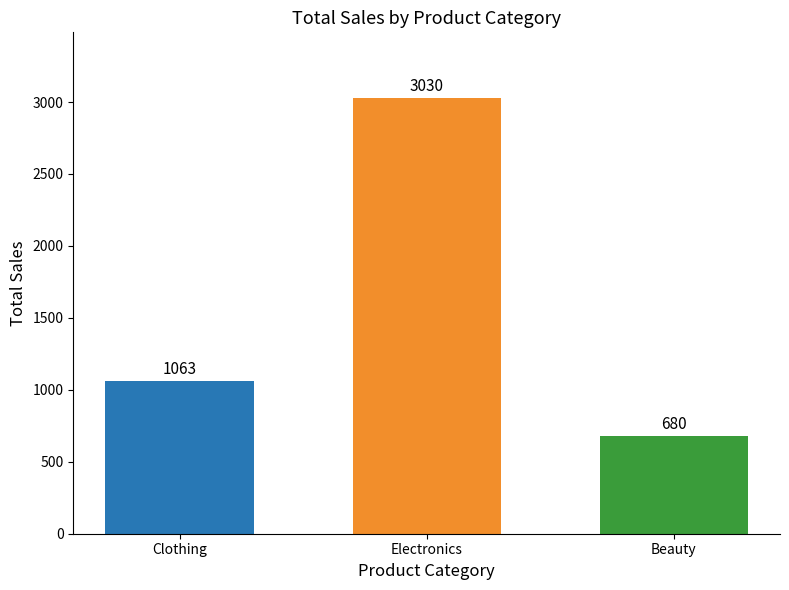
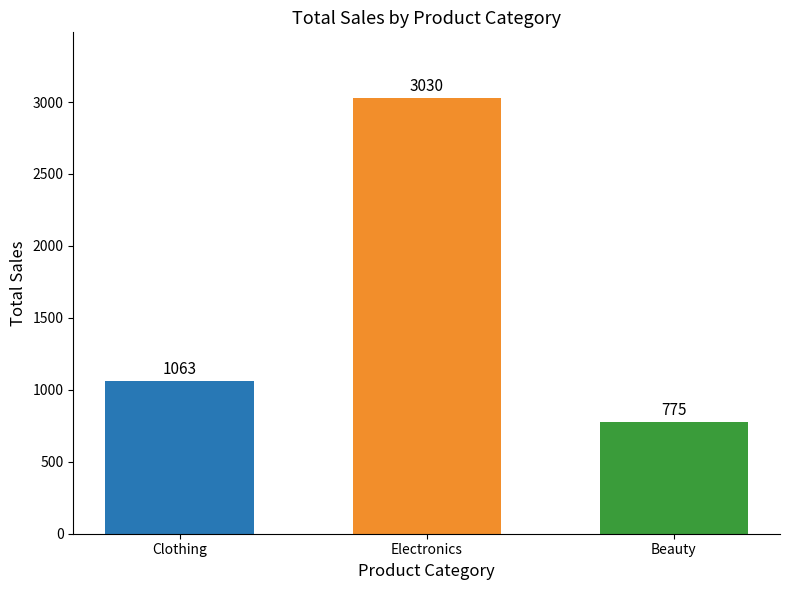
Beauty: 680 -> 775
